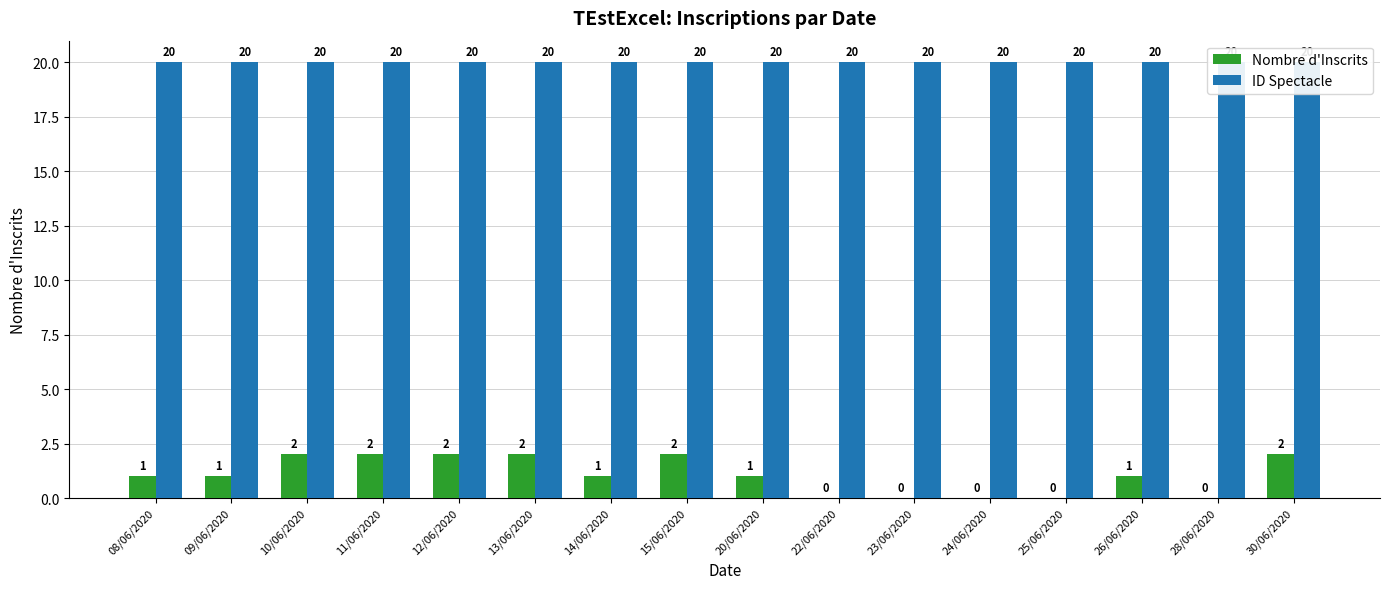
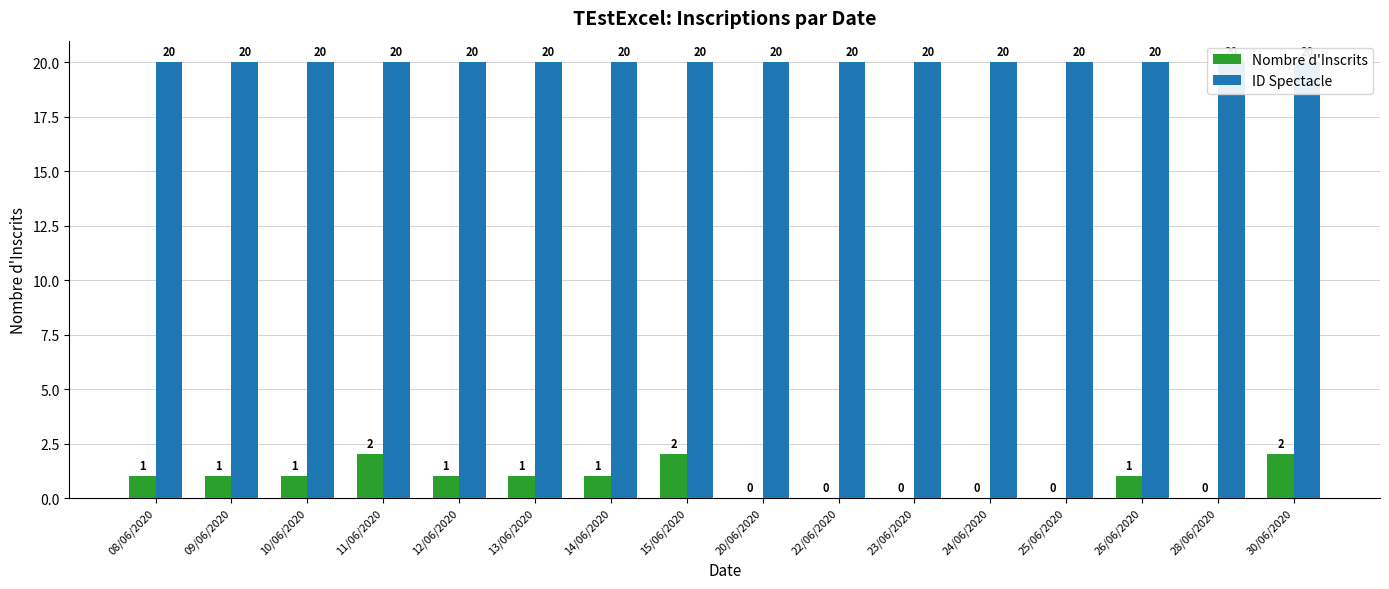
Nombre d'Inscrits, 10/06/2020: 2 -> 1
Nombre d'Inscrits, 12/06/2020: 2 -> 1
Nombre d'Inscrits, 13/06/2020: 2 -> 1
Nombre d'Inscrits, 20/06/2020: 1 -> 0
